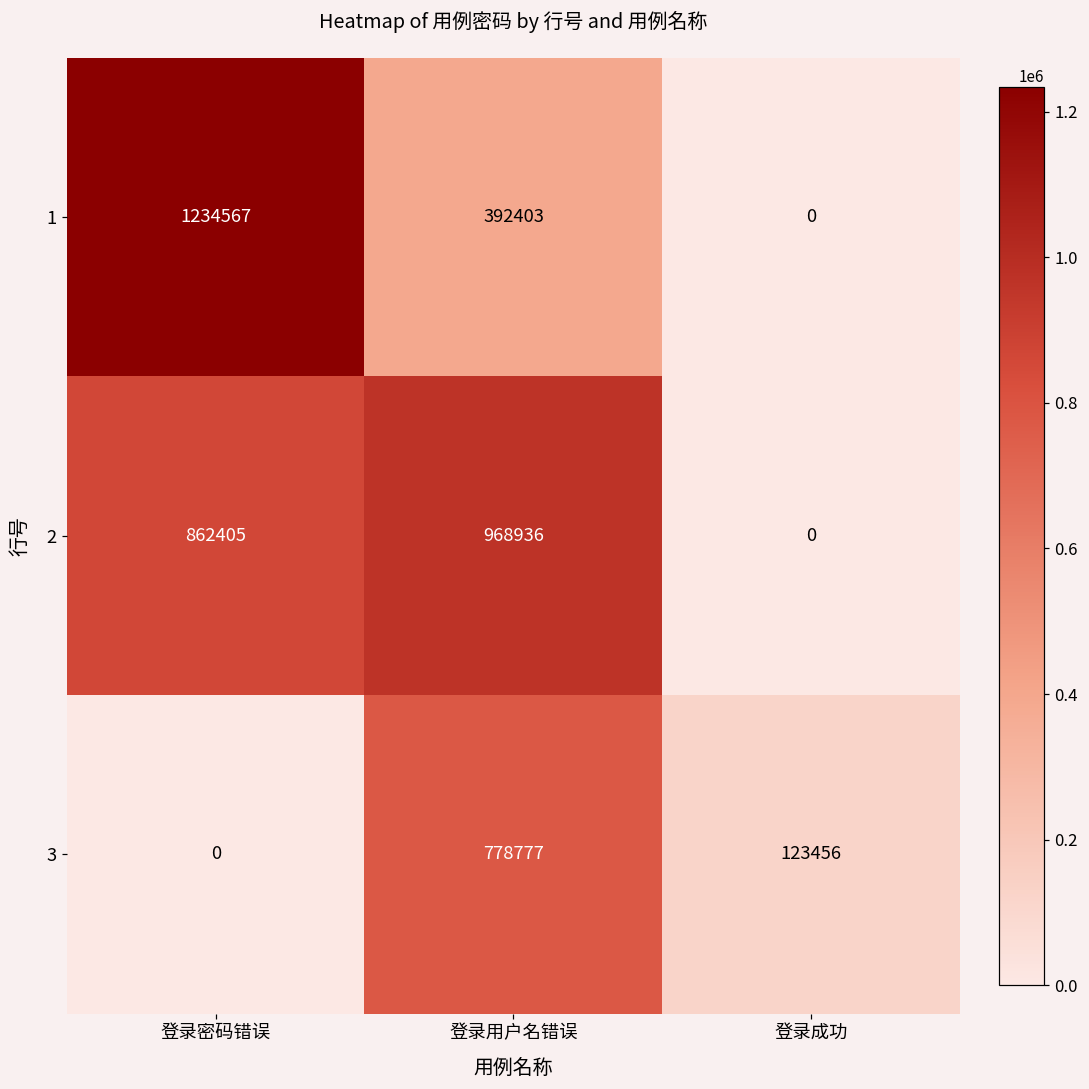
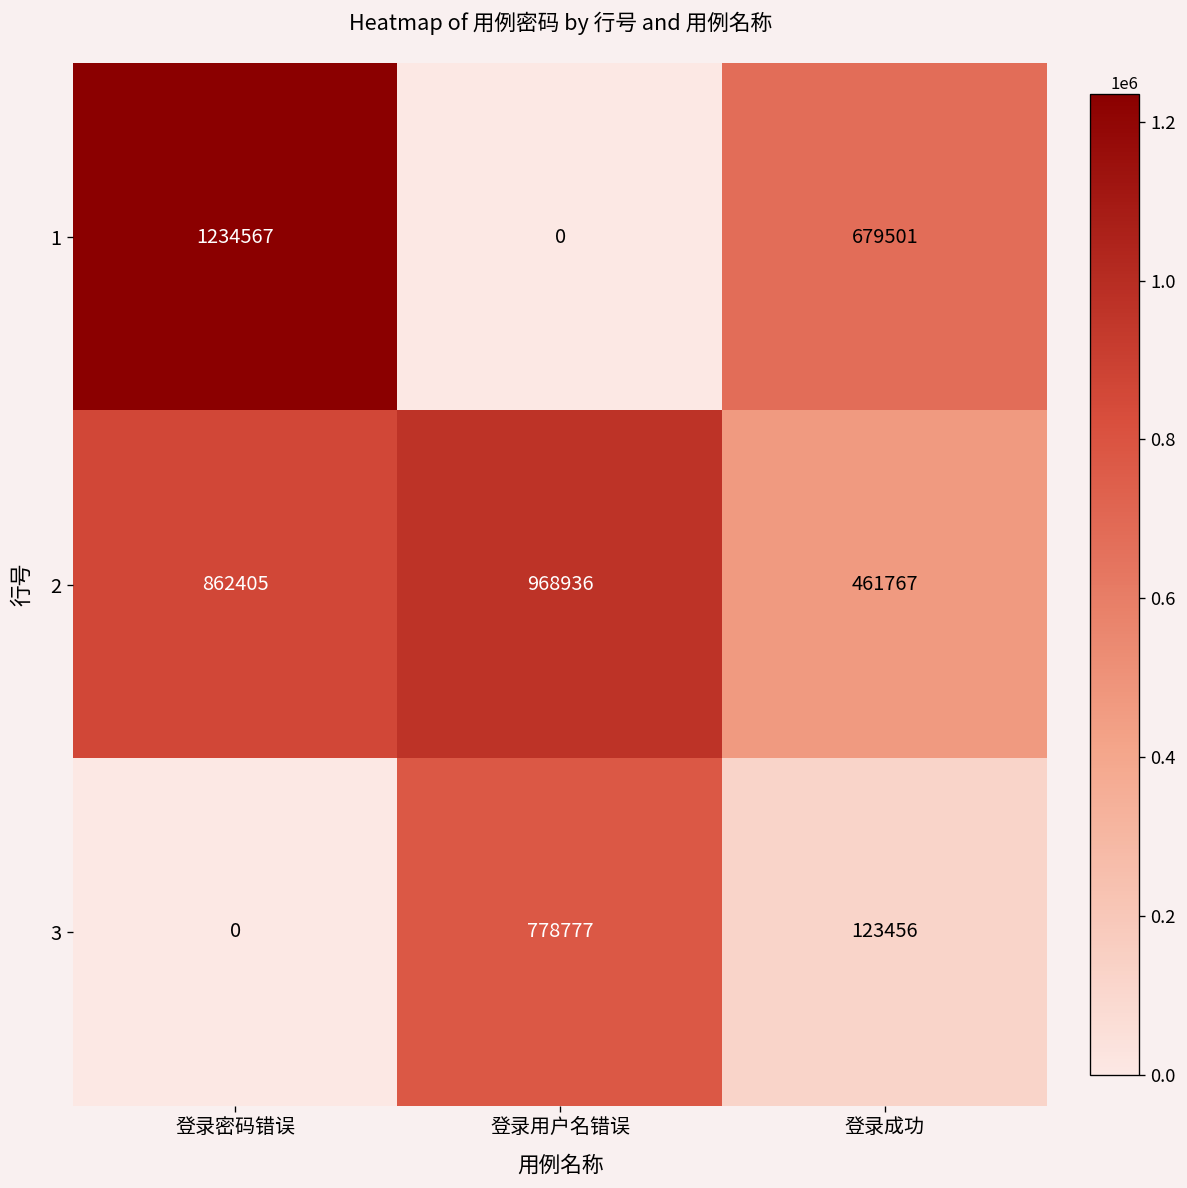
1, 登录用户名错误: 392403 -> 0
1, 登录成功: 0 -> 679501
2, 登录成功: 0 -> 461767
